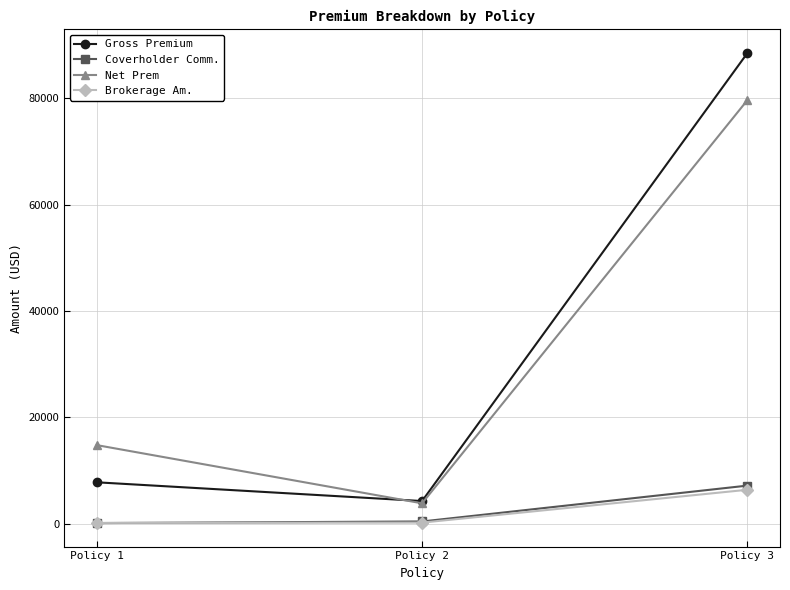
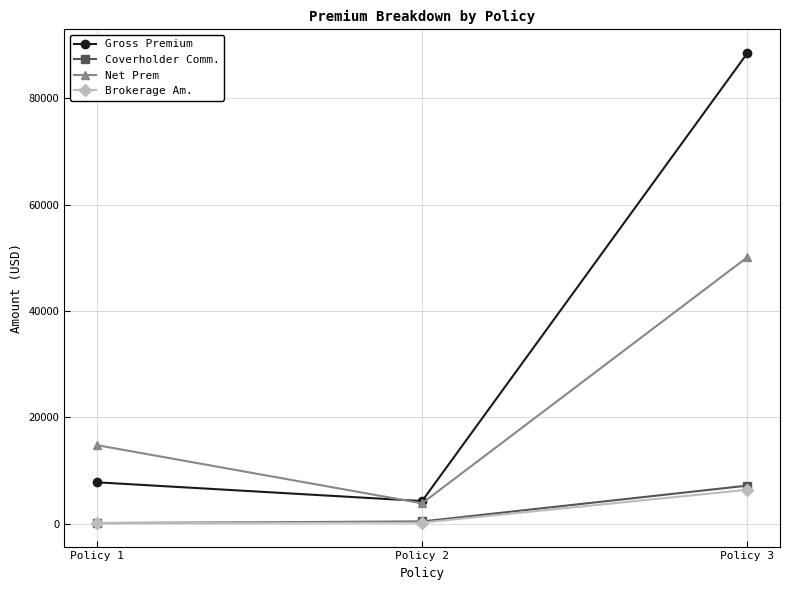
Net Prem, Policy 3: 80000 -> 50000
